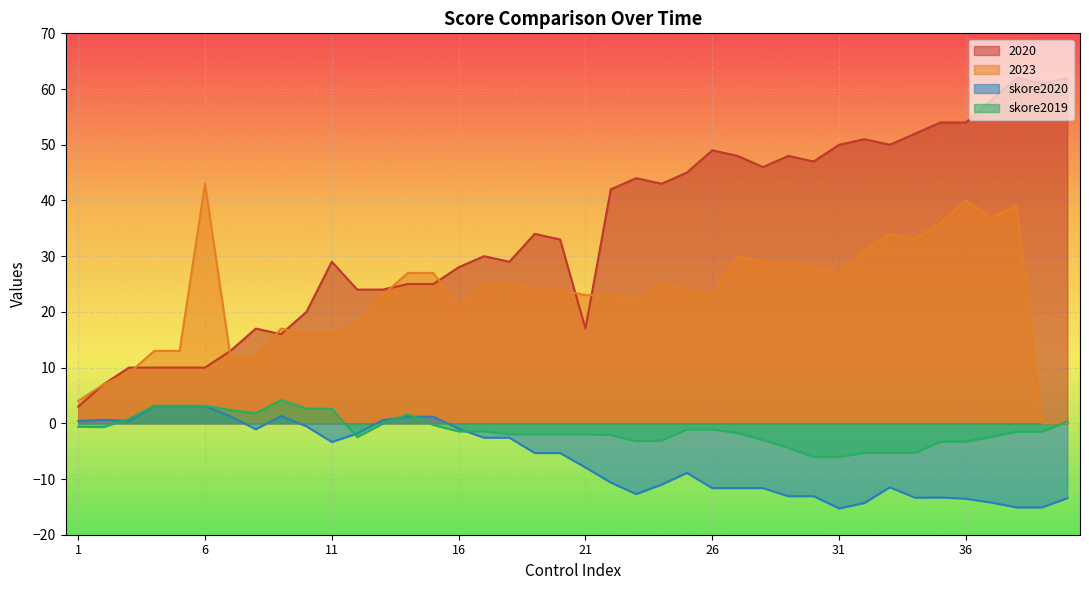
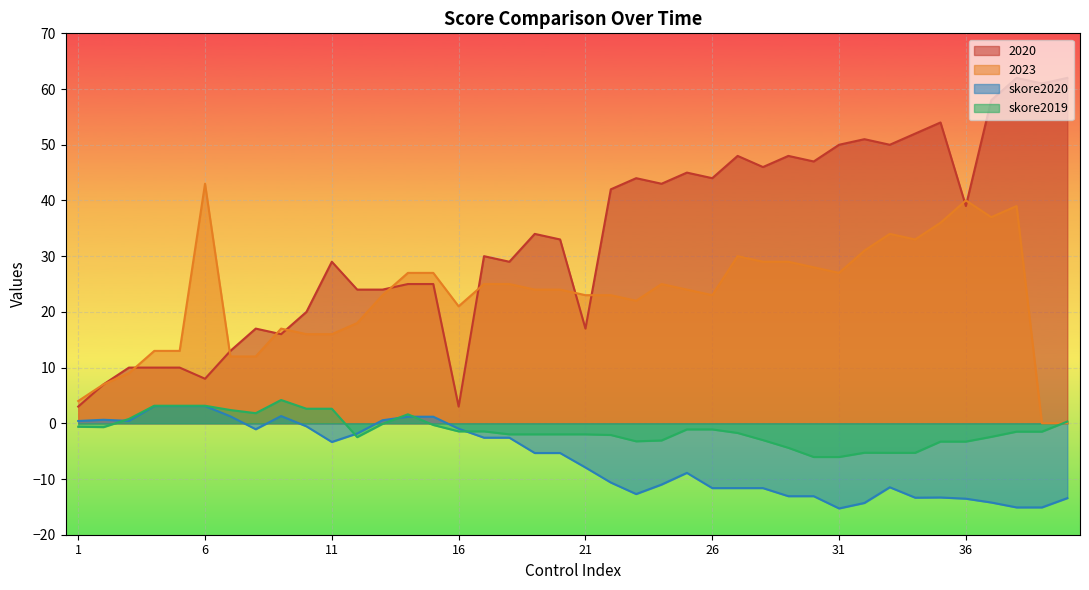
2020, 6: 10 -> 8
2020, 16: 28 -> 3
2020, 26: 49 -> 44
2020, 36: 54 -> 39
